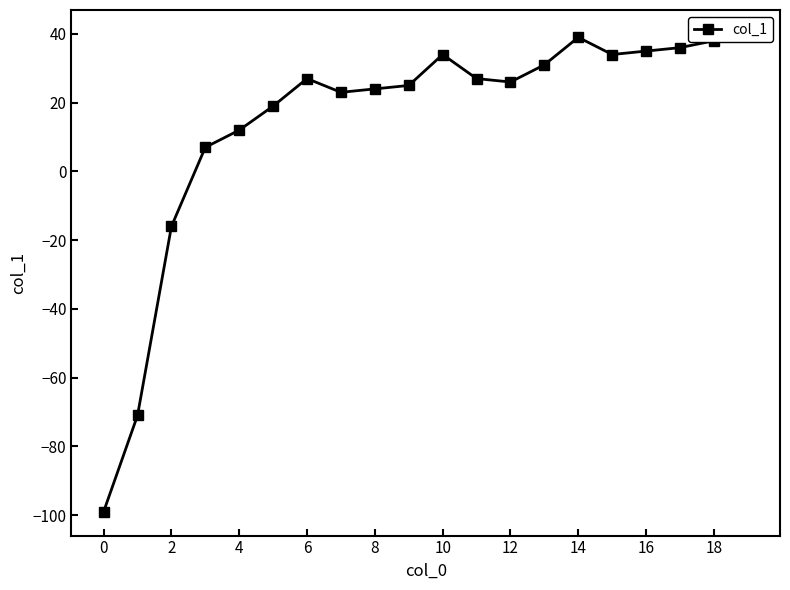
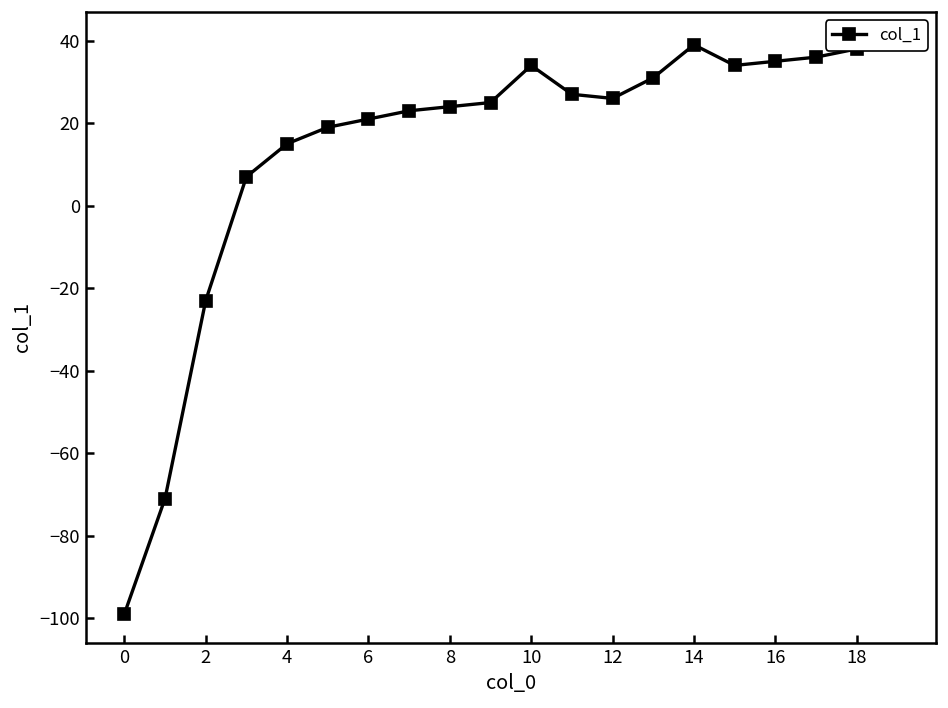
2: -16 -> -23
4: 12 -> 15
6: 27 -> 21
